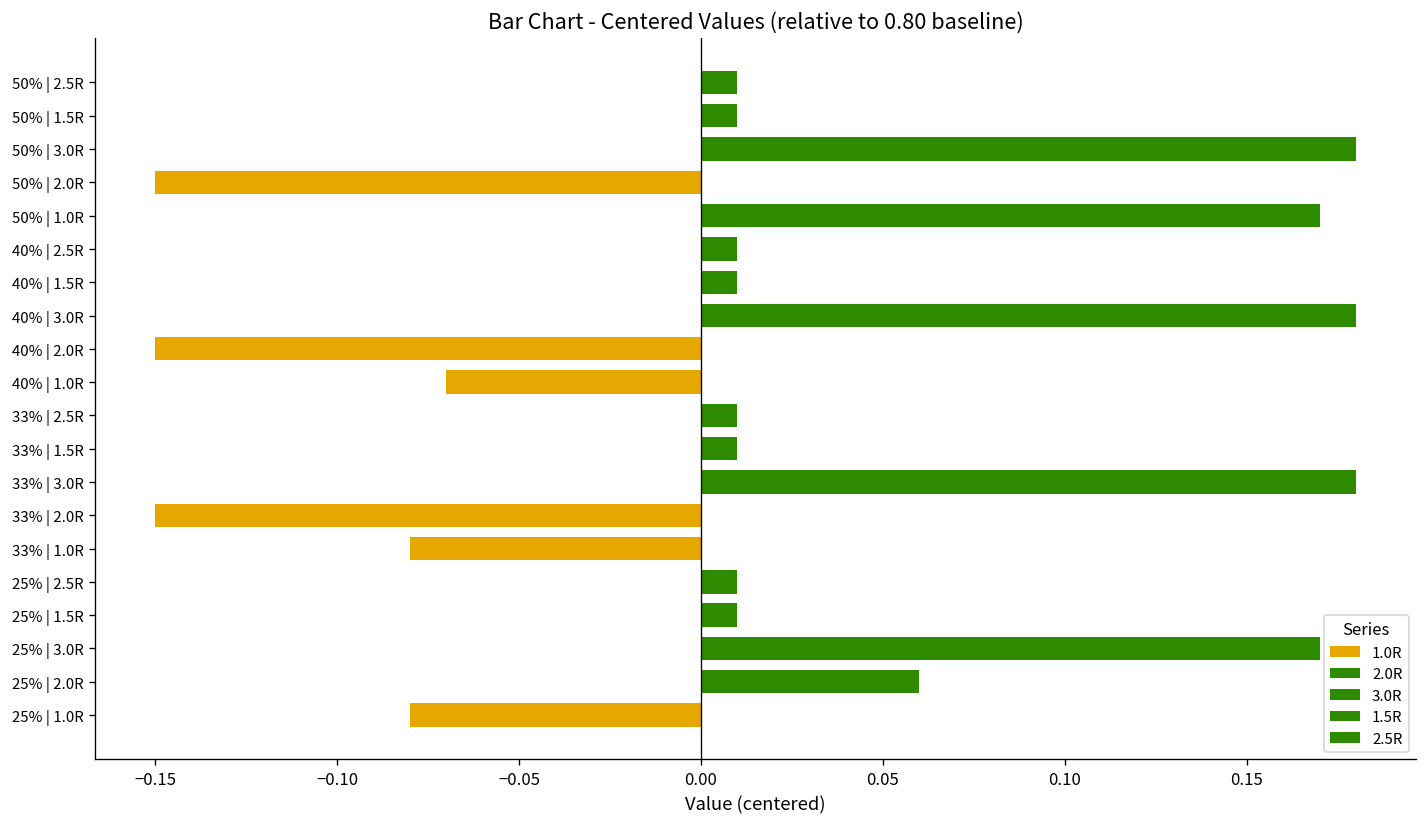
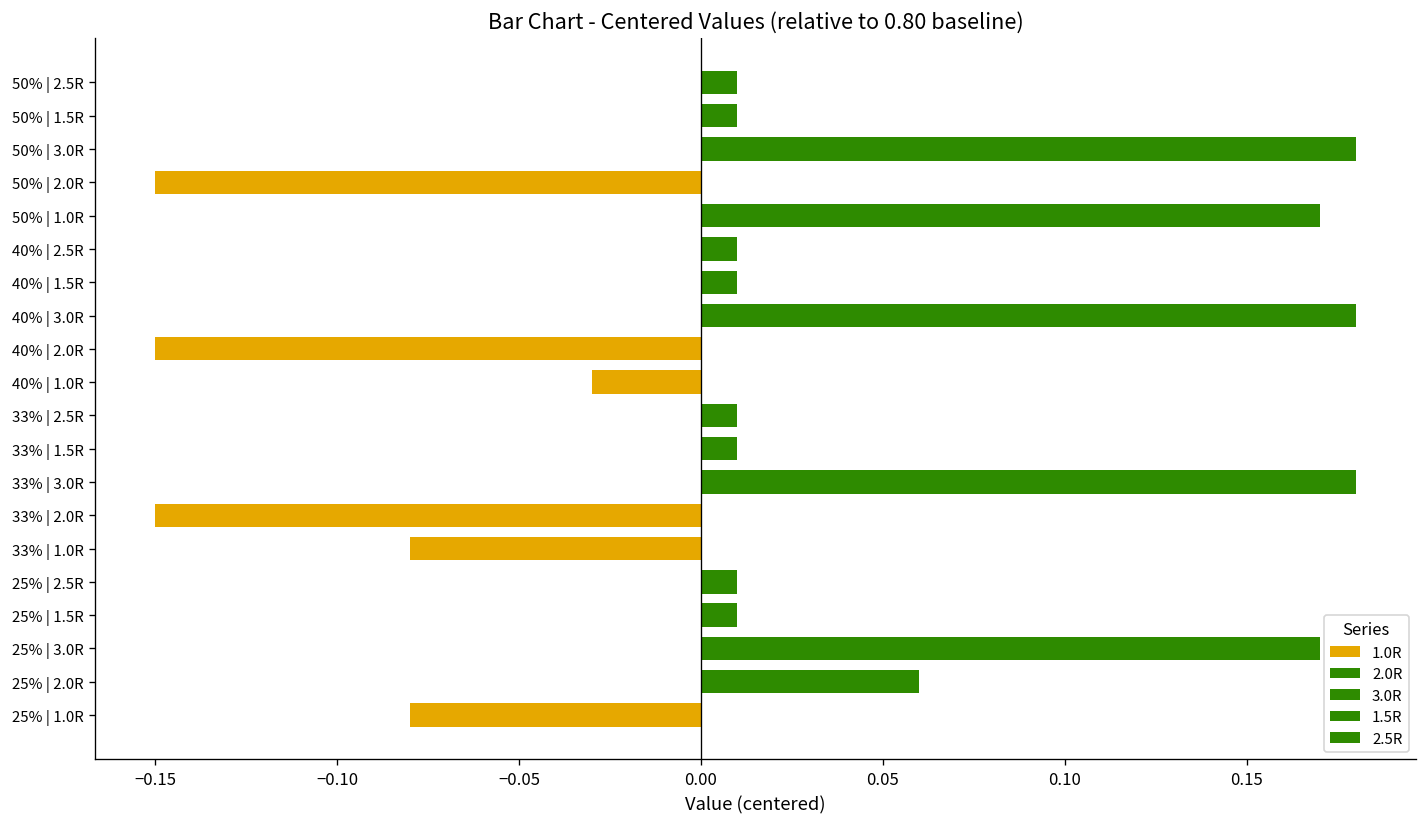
1.0R, 40% | 1.0R: -0.070 -> -0.030
